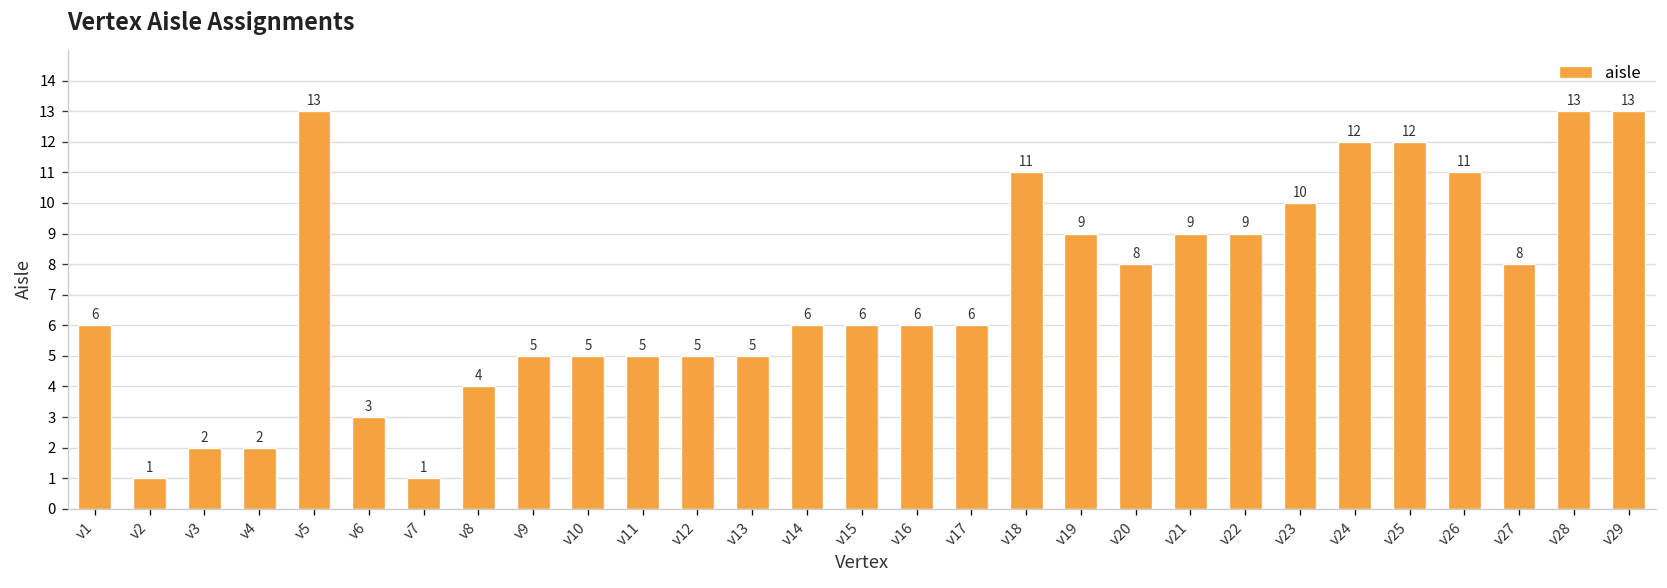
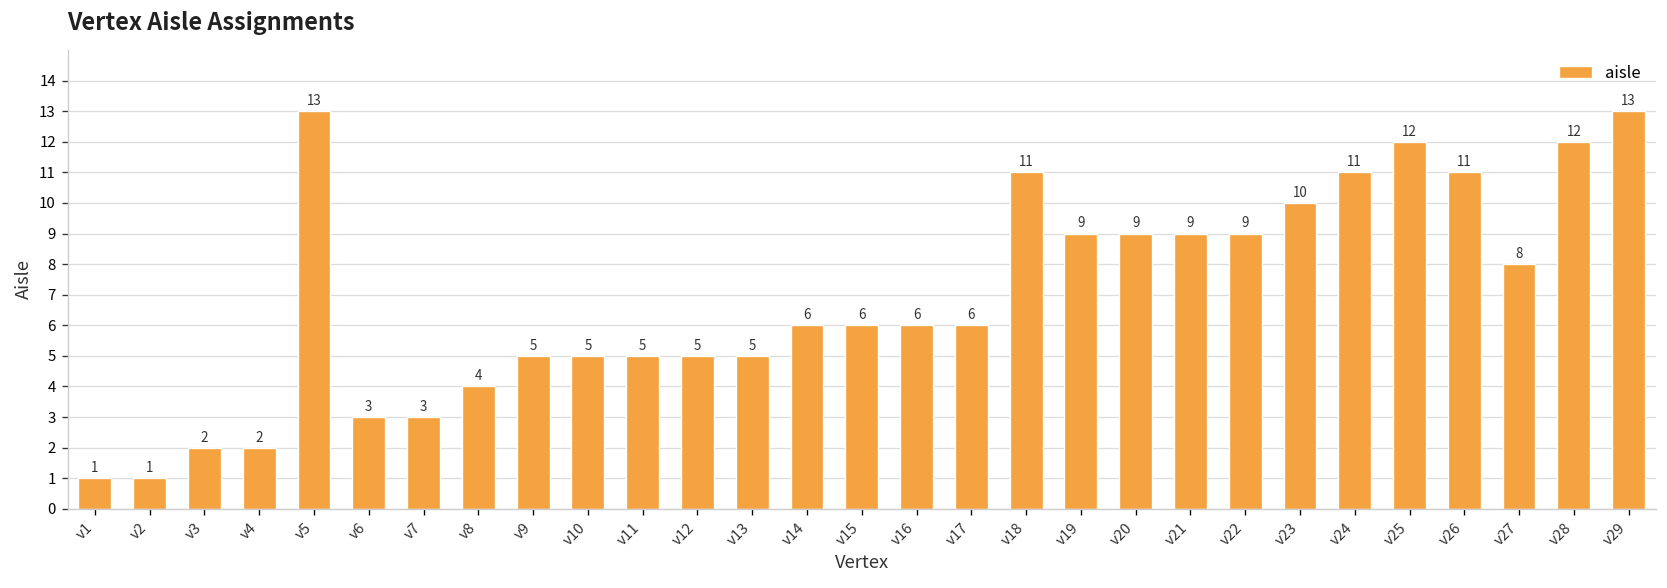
v1: 6 -> 1
v7: 1 -> 3
v20: 8 -> 9
v24: 12 -> 11
v28: 13 -> 12
